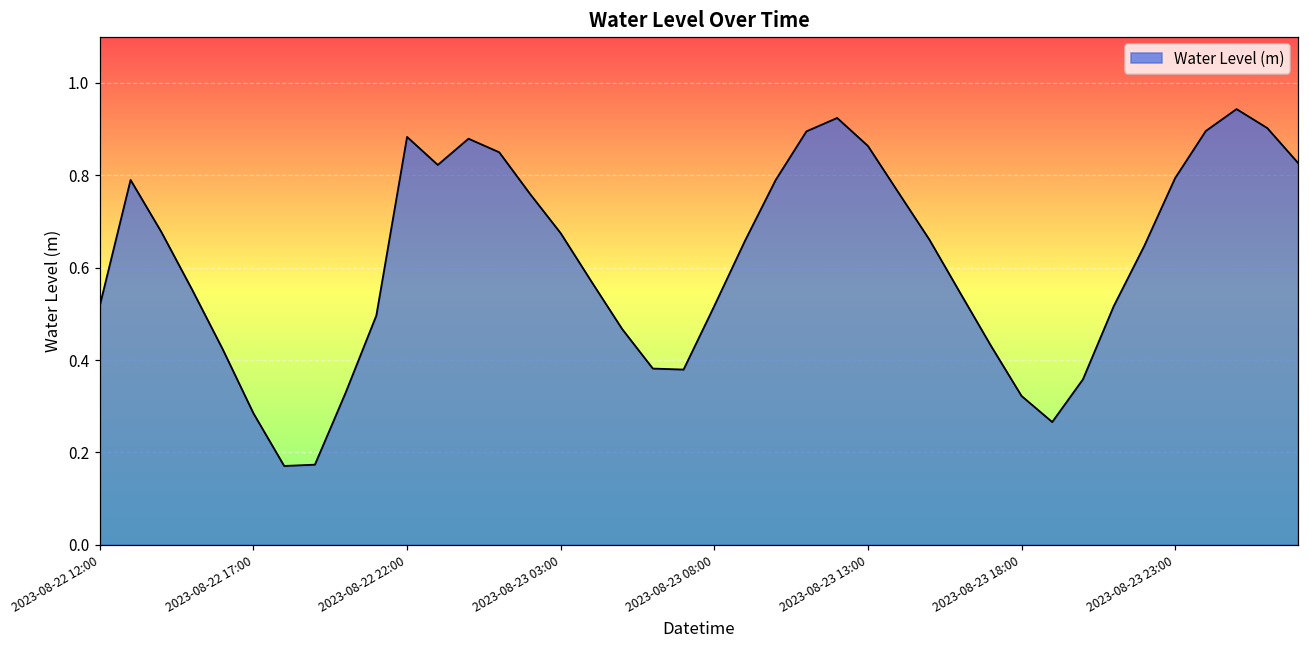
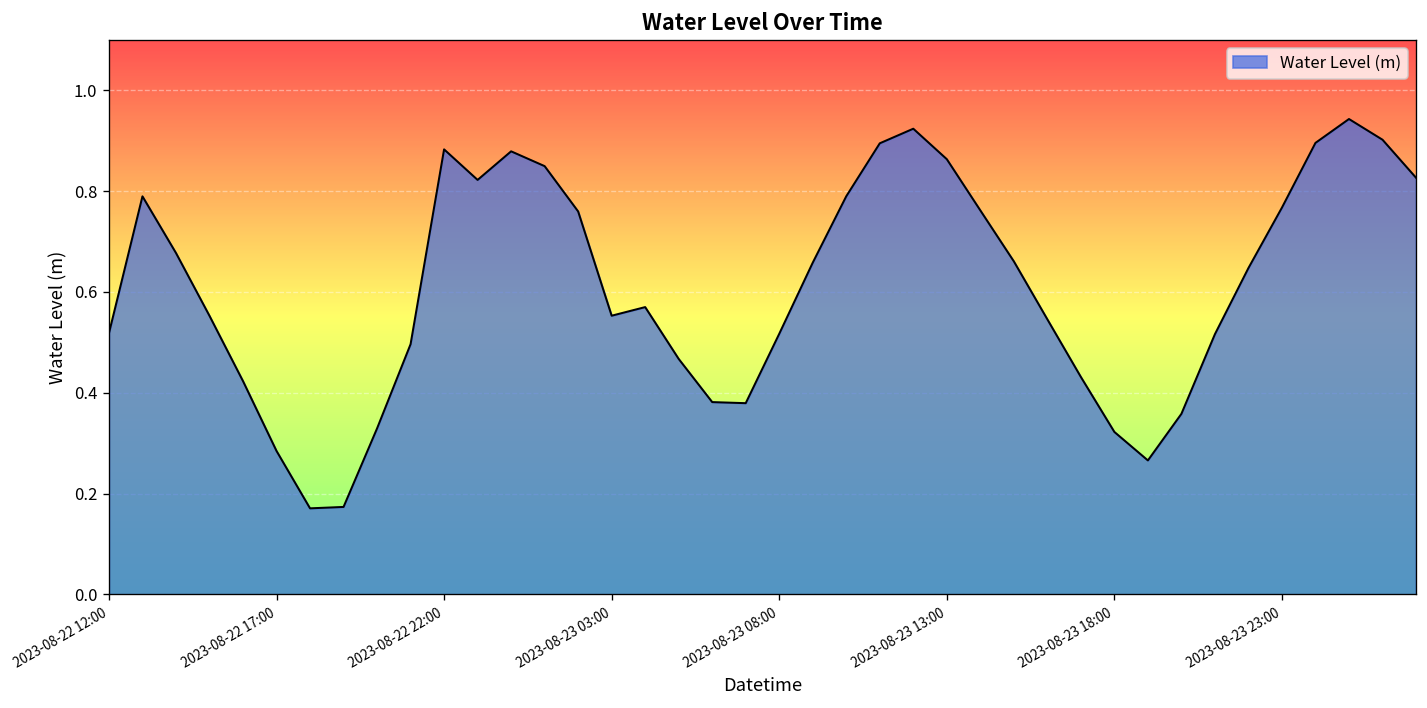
2023-08-23 03:00: 0.67 -> 0.55
2023-08-23 23:00: 0.79 -> 0.77
